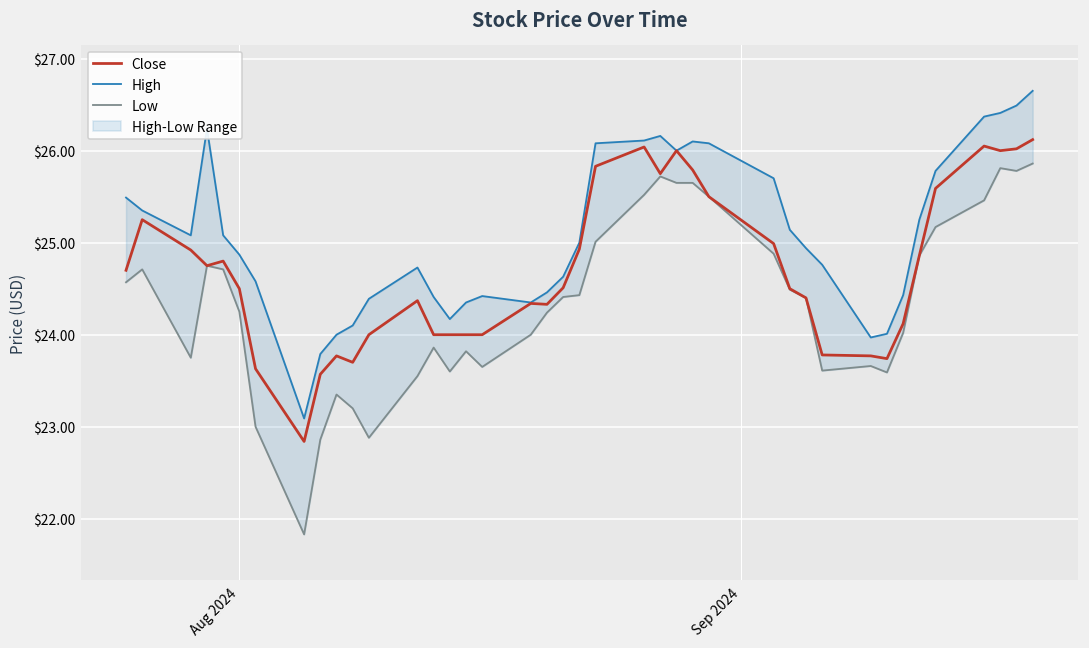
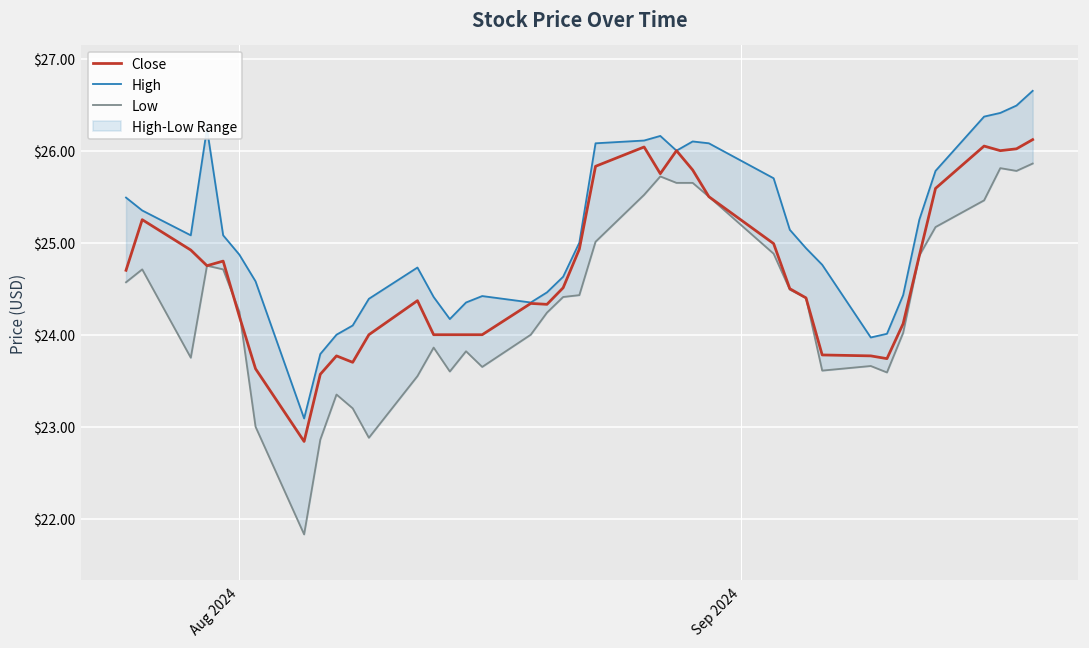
Close, Aug 2024: $24.5 -> $24.2
